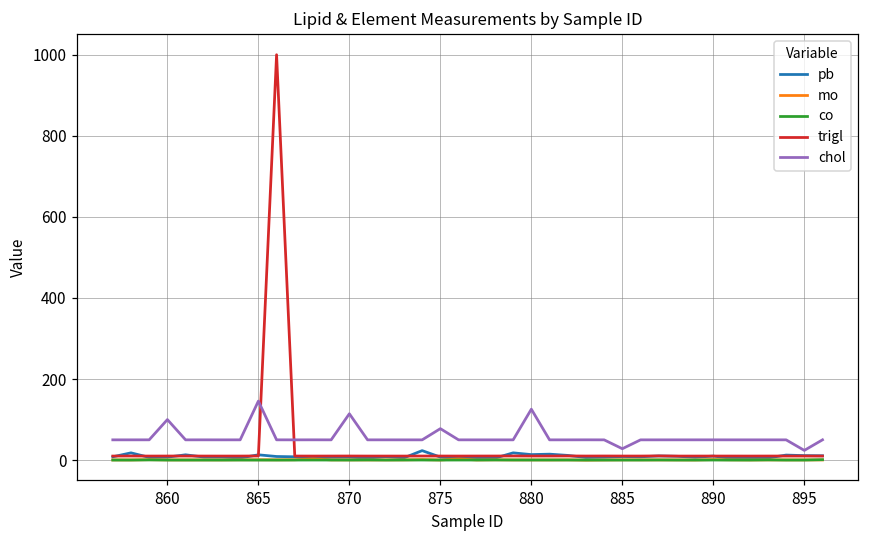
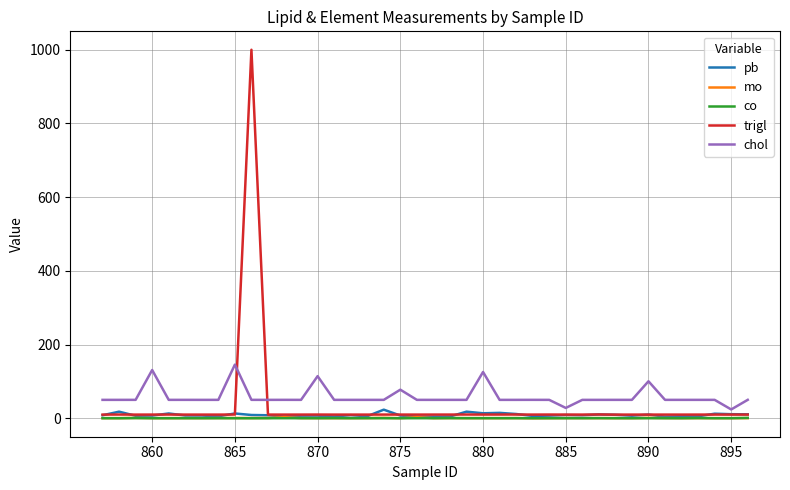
chol, 860: 100 -> 130
chol, 890: 50 -> 100
